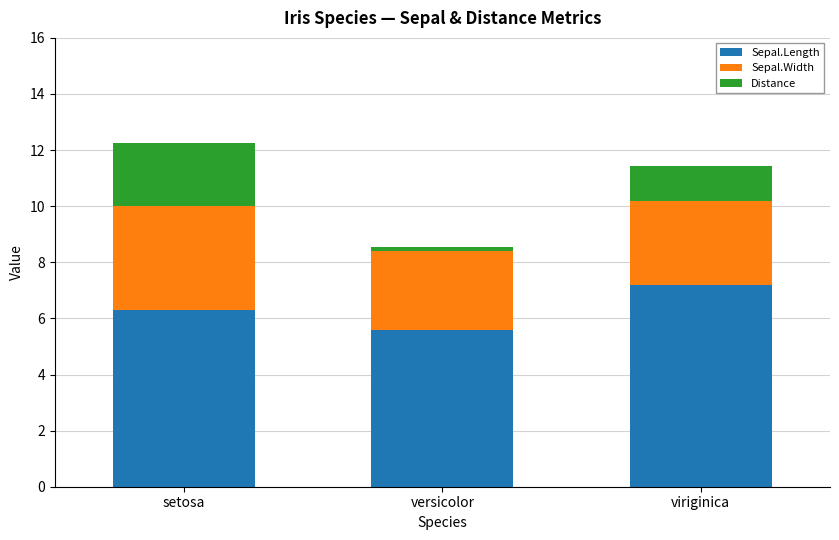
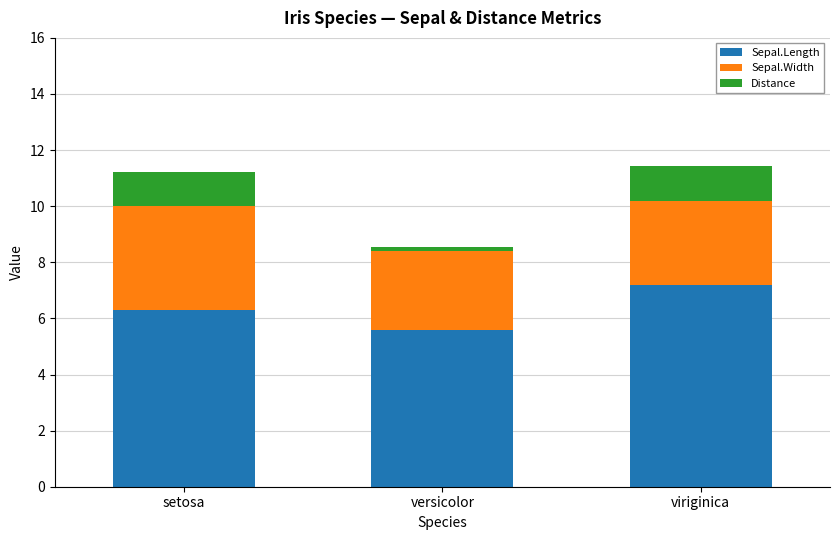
Distance, setosa: 2.3 -> 1.2
